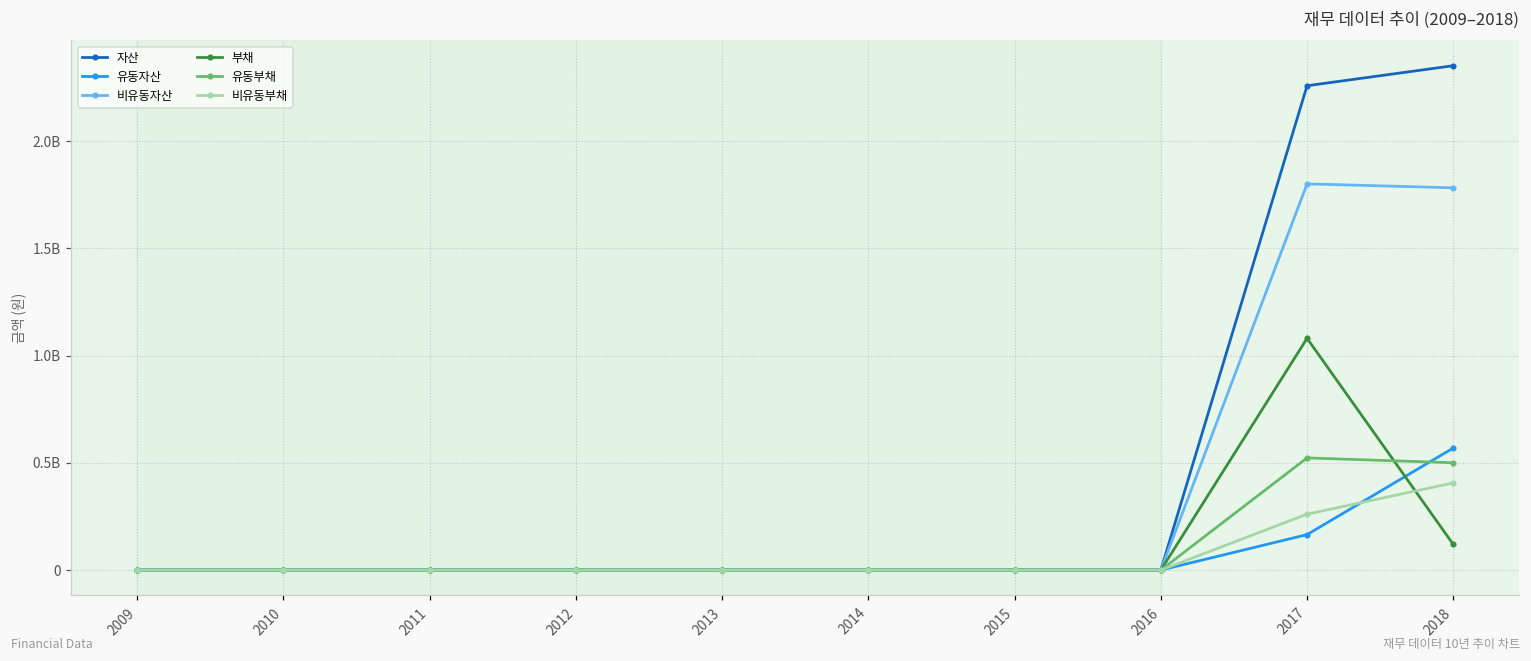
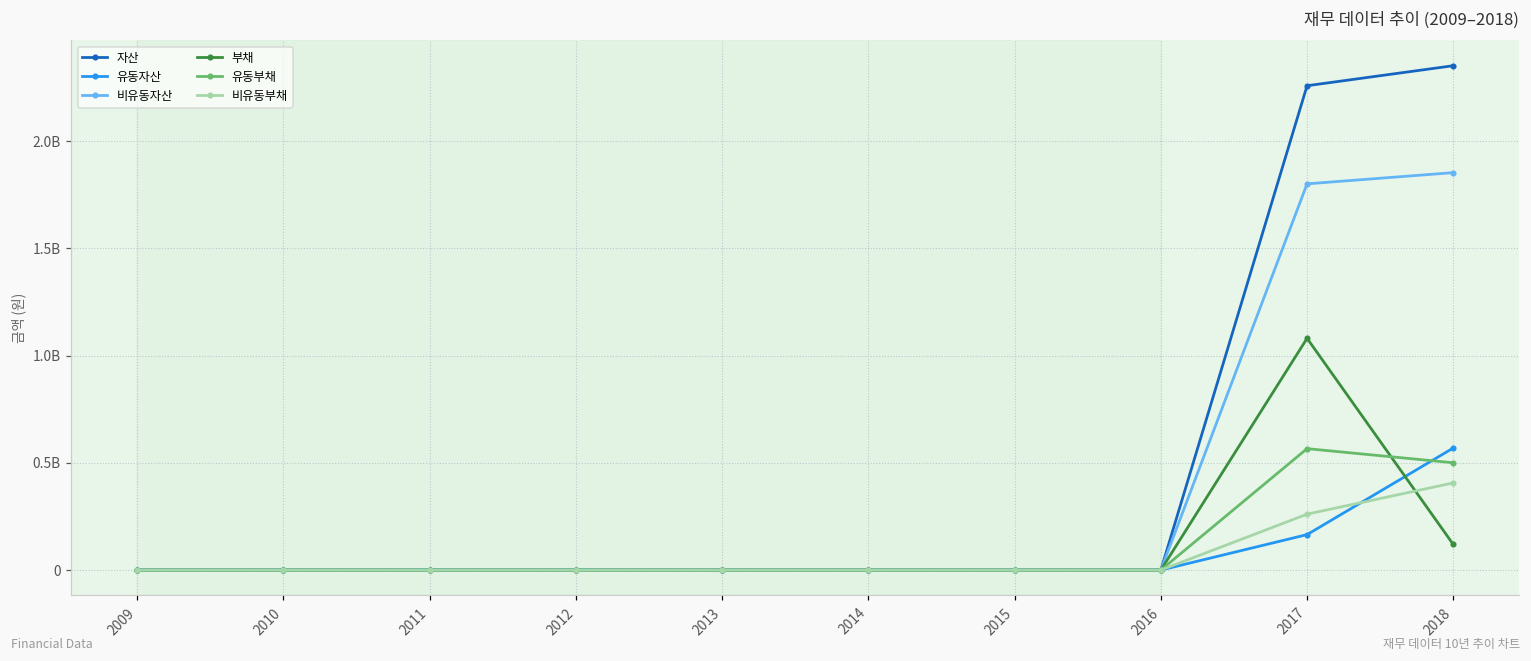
유동부채, 2017: 520000000 -> 570000000
비유동자산, 2018: 1780000000 -> 1850000000
